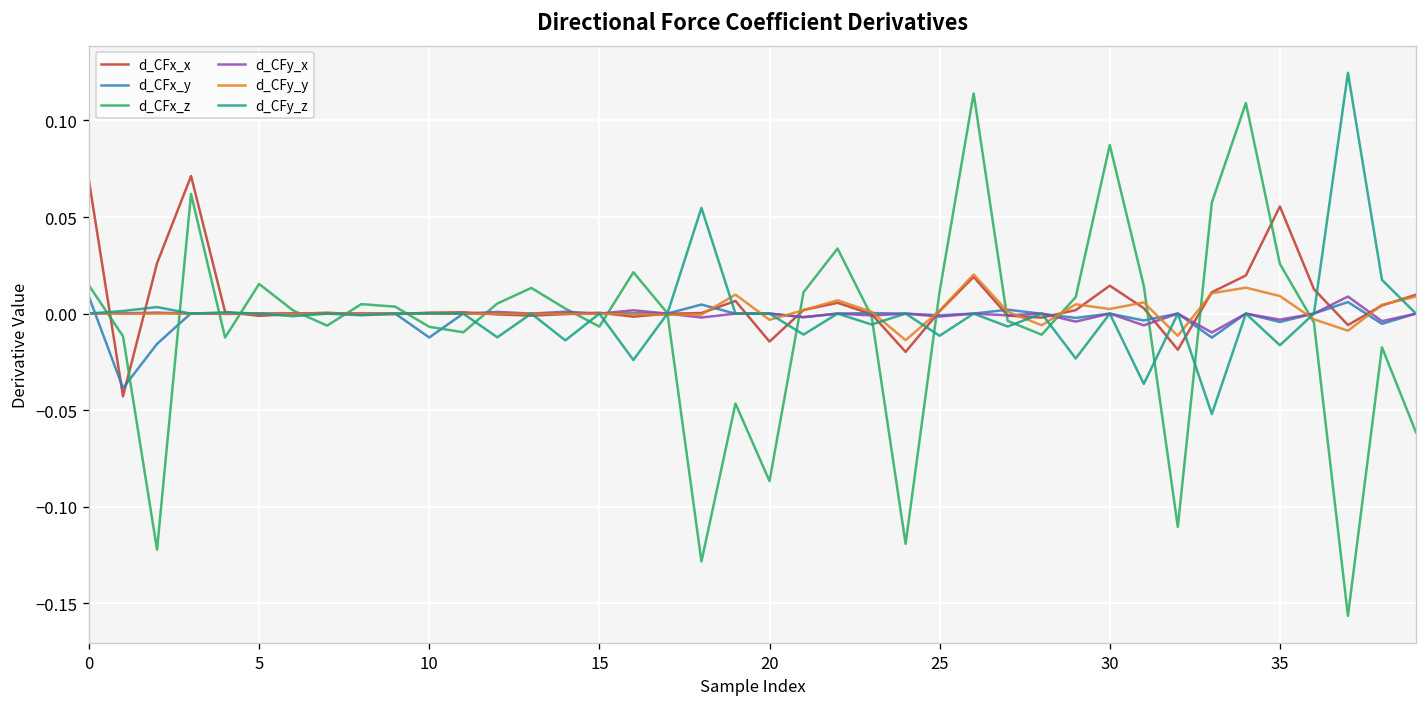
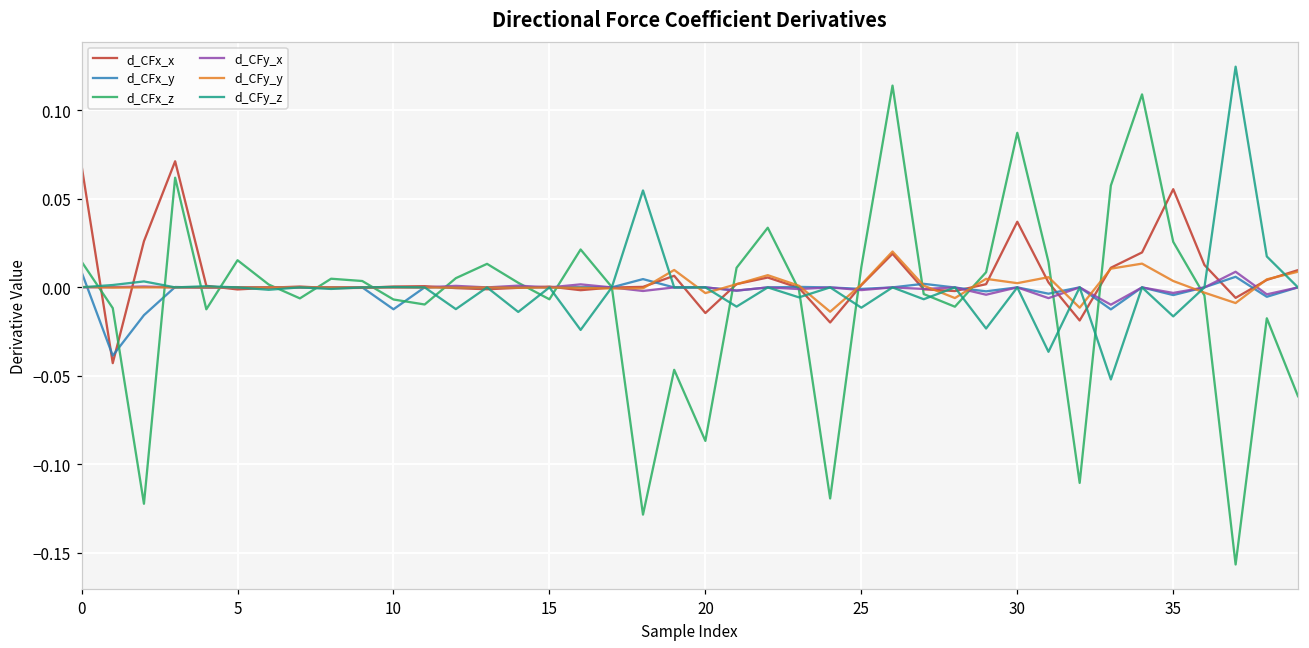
d_CFx_x, 30: 0.014 -> 0.037
d_CFy_y, 35: 0.009 -> 0.004
